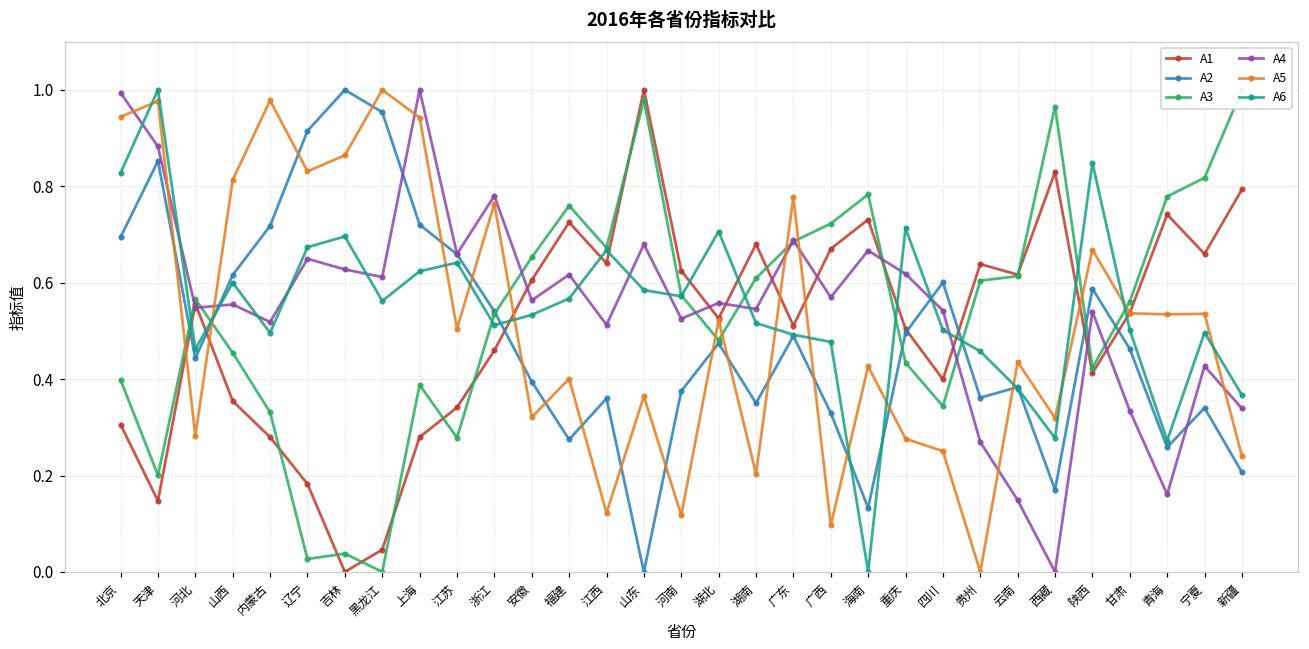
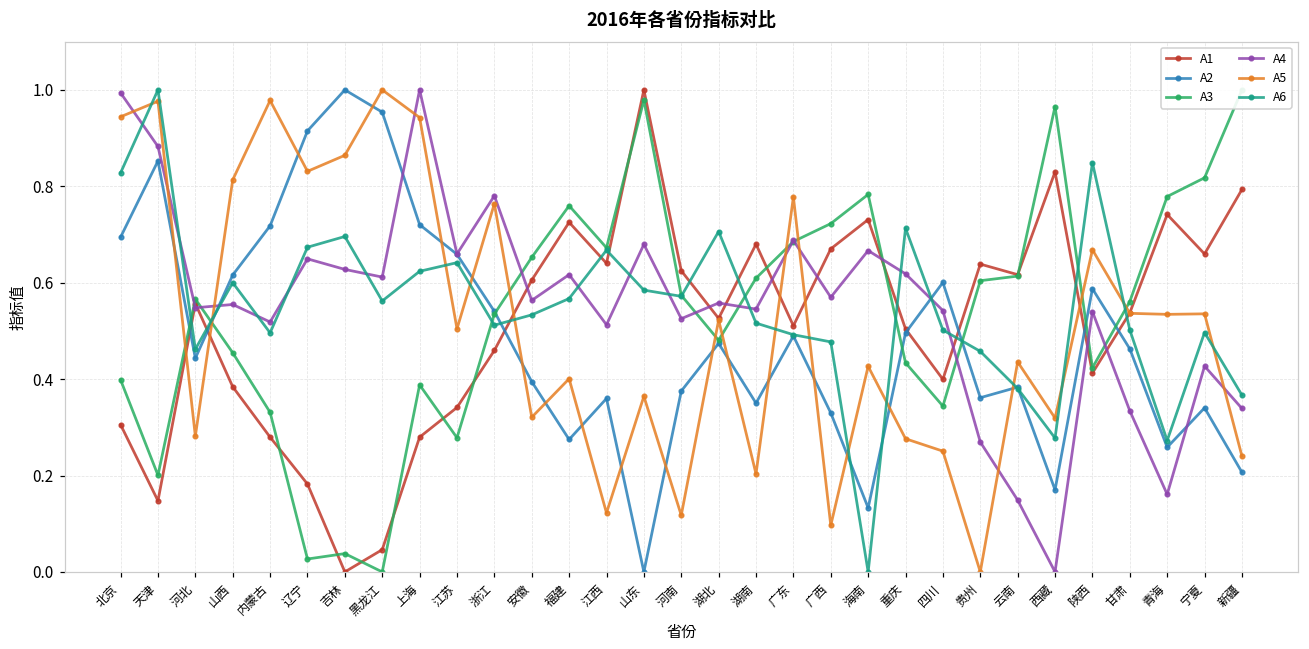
A1, 山西: 0.35 -> 0.38
